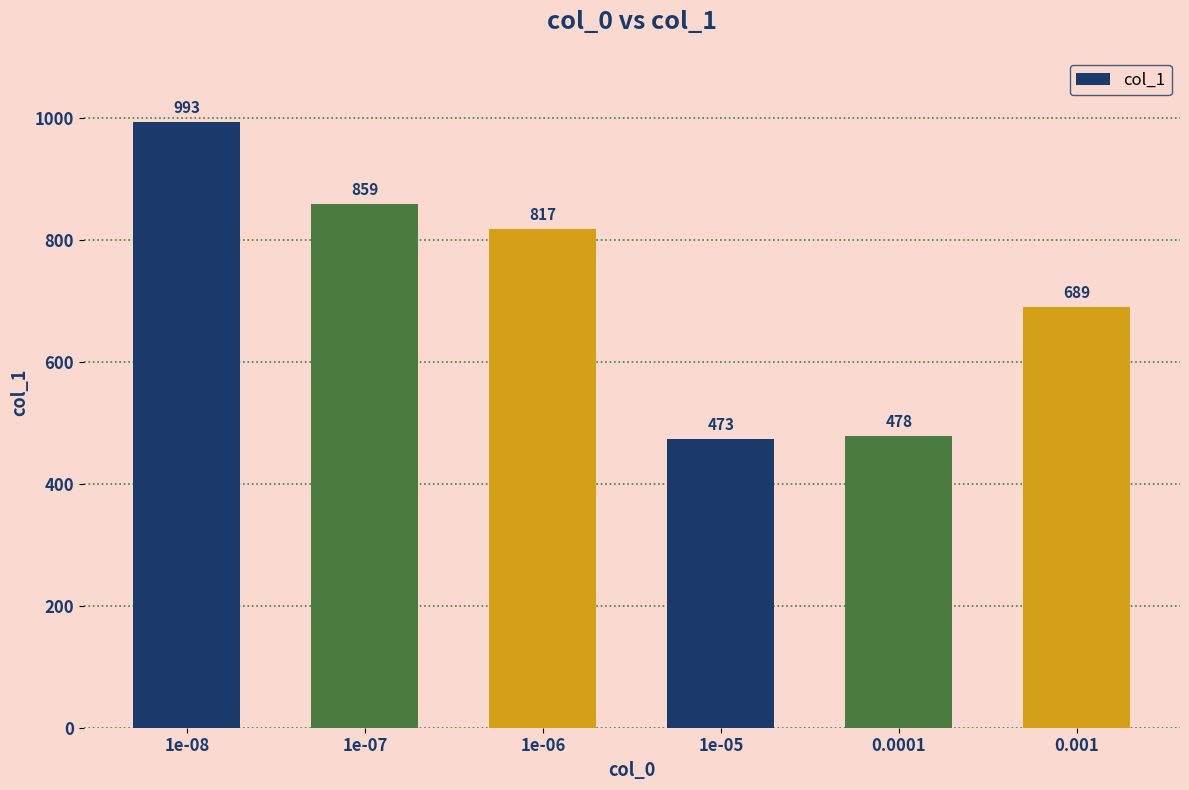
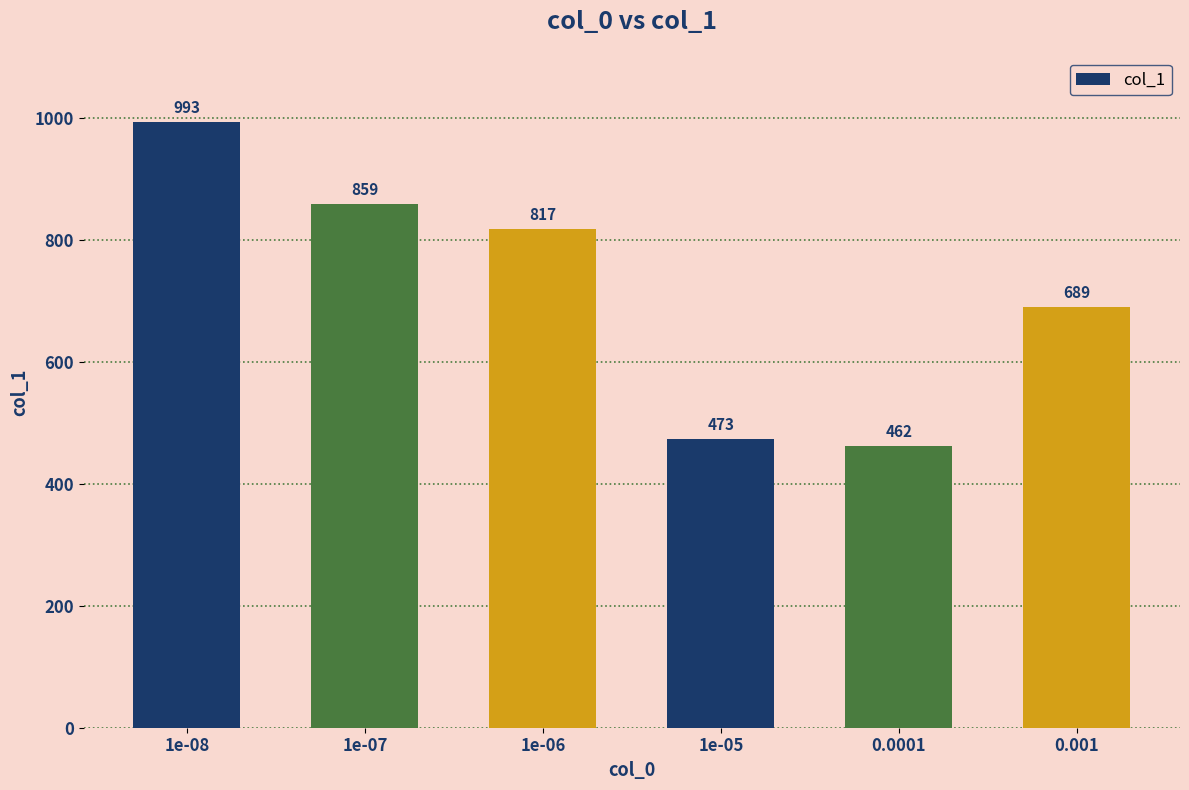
0.0001: 478 -> 462
